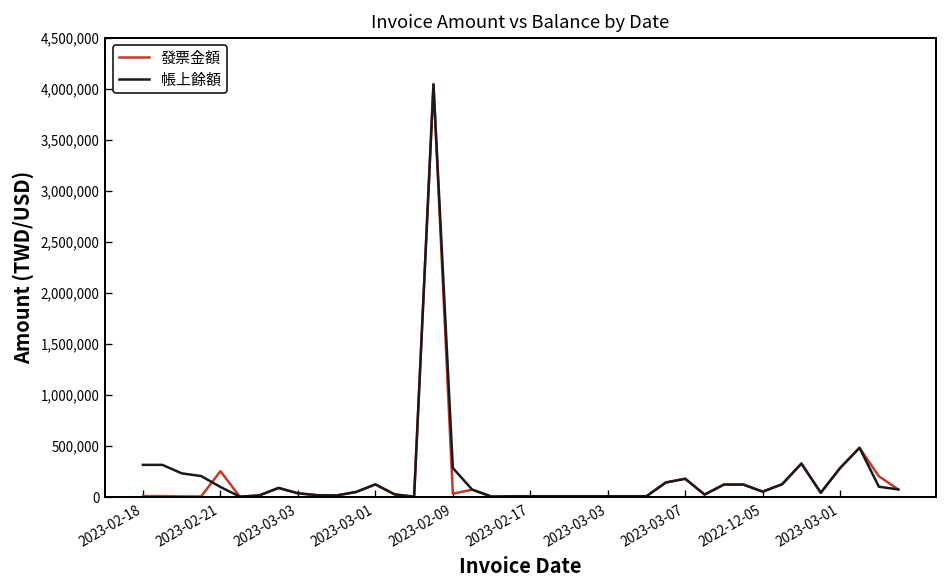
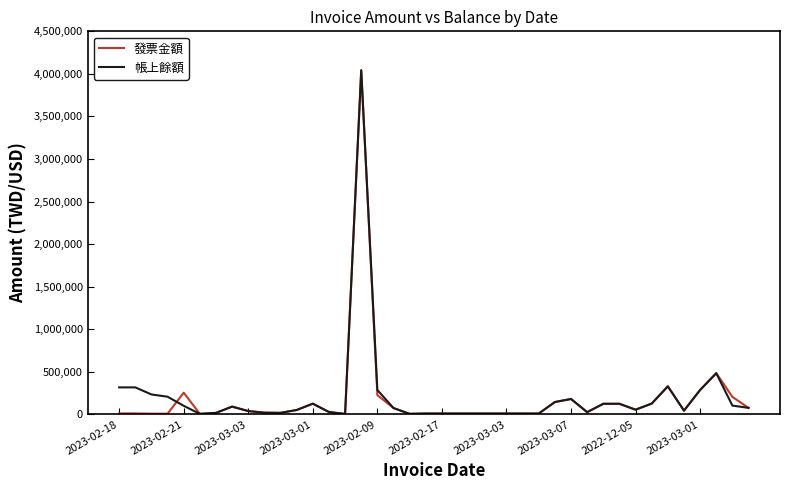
發票金額, 2023-02-09: 0 -> 200,000
